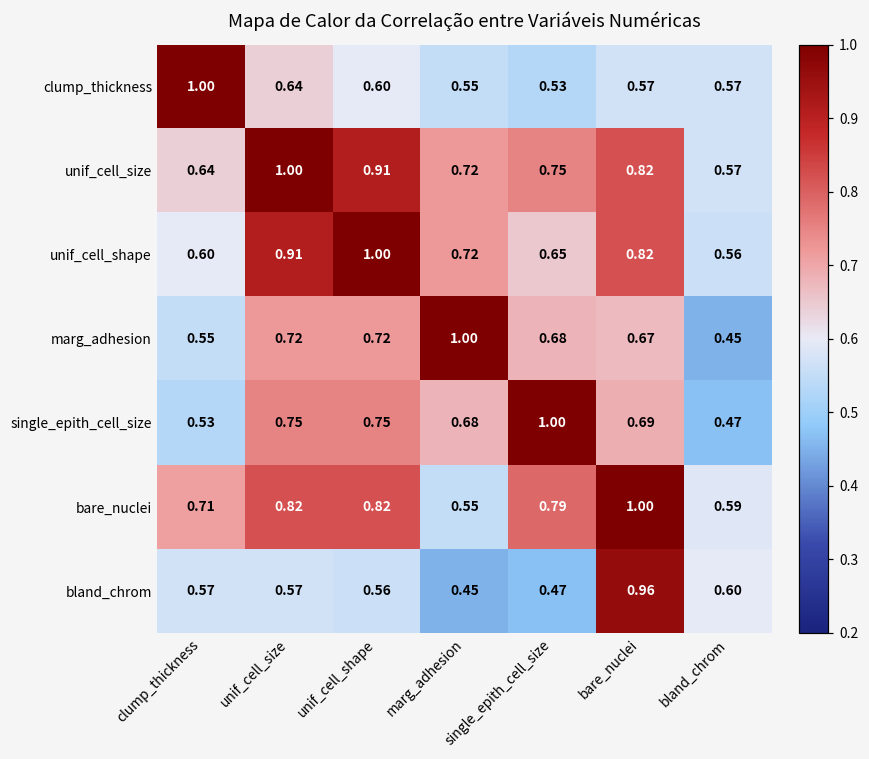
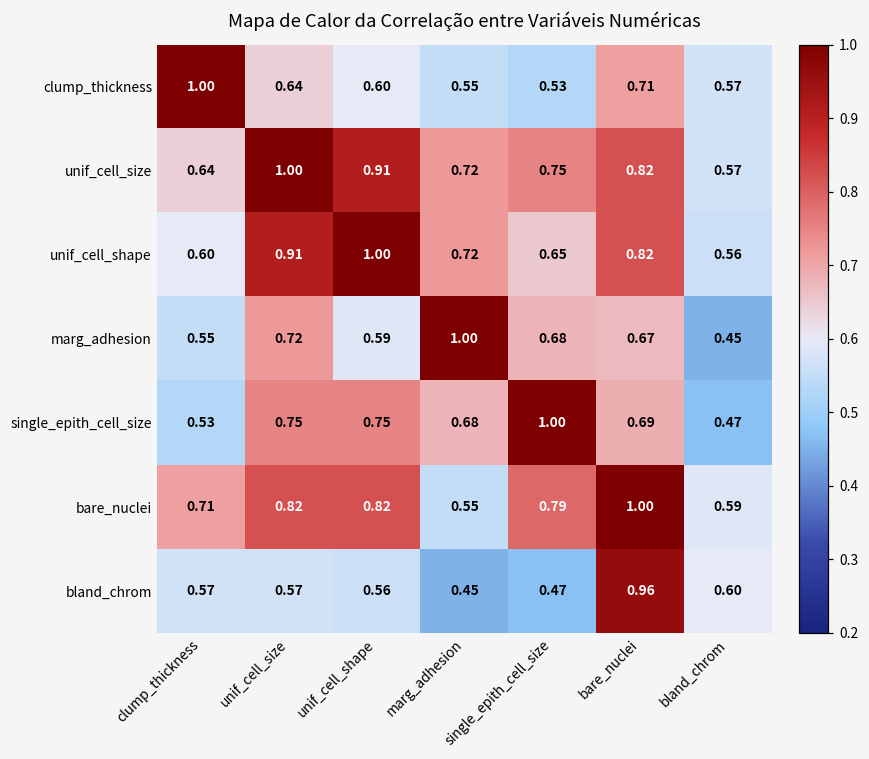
clump_thickness, bare_nuclei: 0.57 -> 0.71
marg_adhesion, unif_cell_shape: 0.72 -> 0.59
